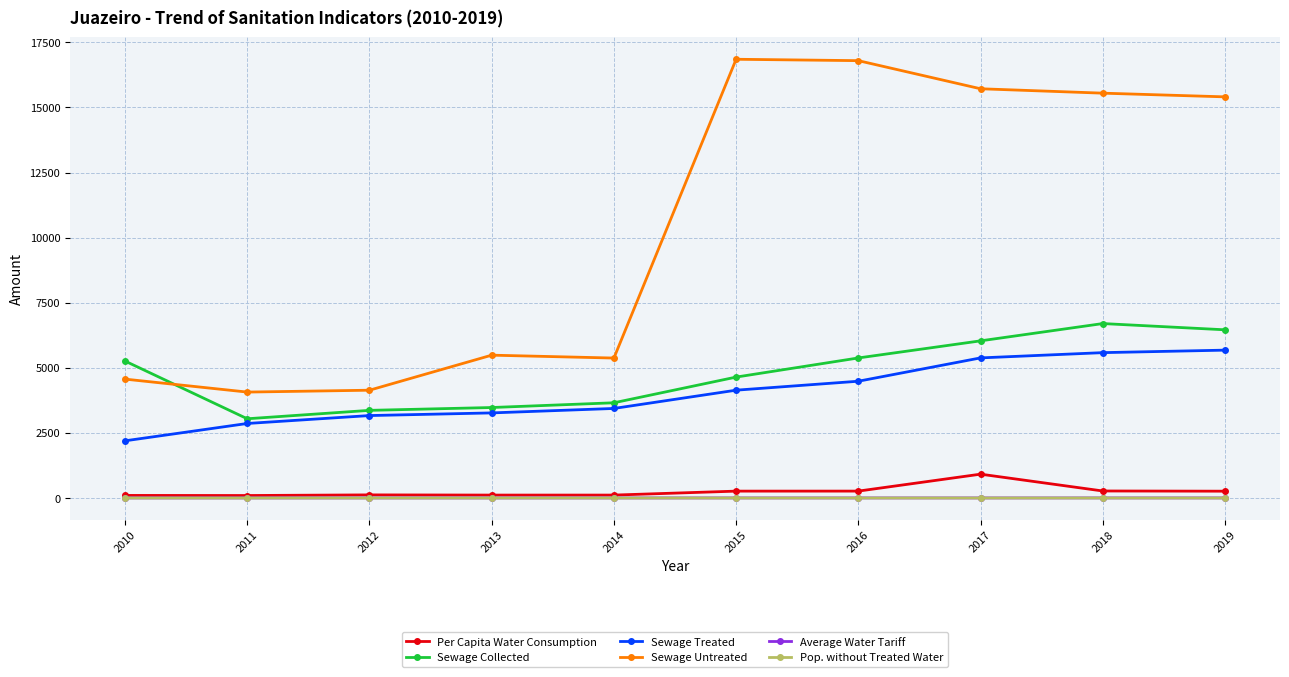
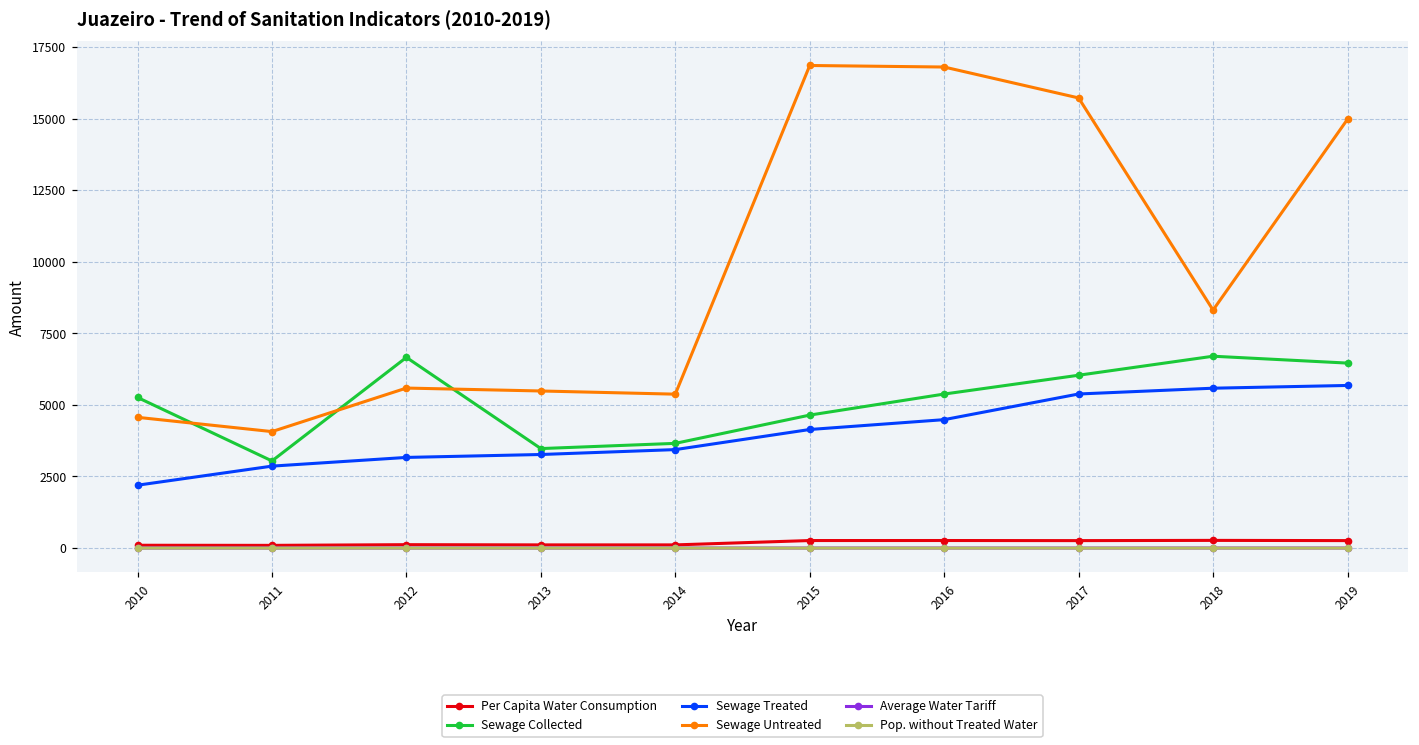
Sewage Collected, 2012: 3400 -> 6700
Sewage Untreated, 2012: 4100 -> 5600
Per Capita Water Consumption, 2017: 900 -> 300
Sewage Untreated, 2018: 15600 -> 8300
Sewage Untreated, 2019: 15400 -> 15000
